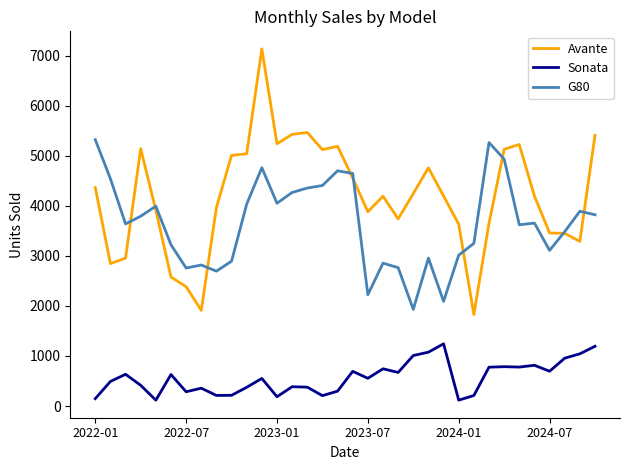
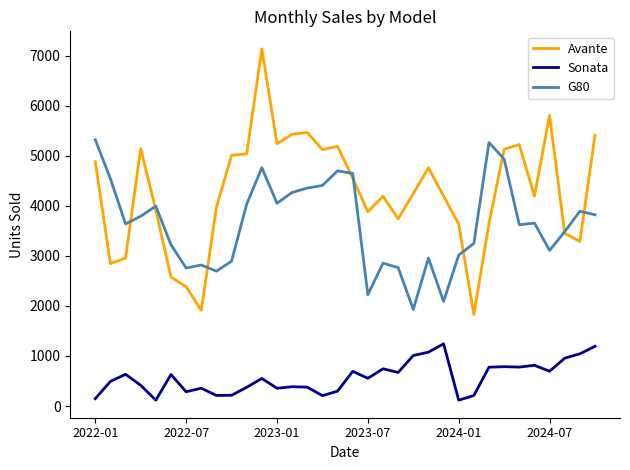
Avante, 2022-01: 4400 -> 4900
Sonata, 2023-01: 200 -> 400
Avante, 2024-07: 3500 -> 5800
